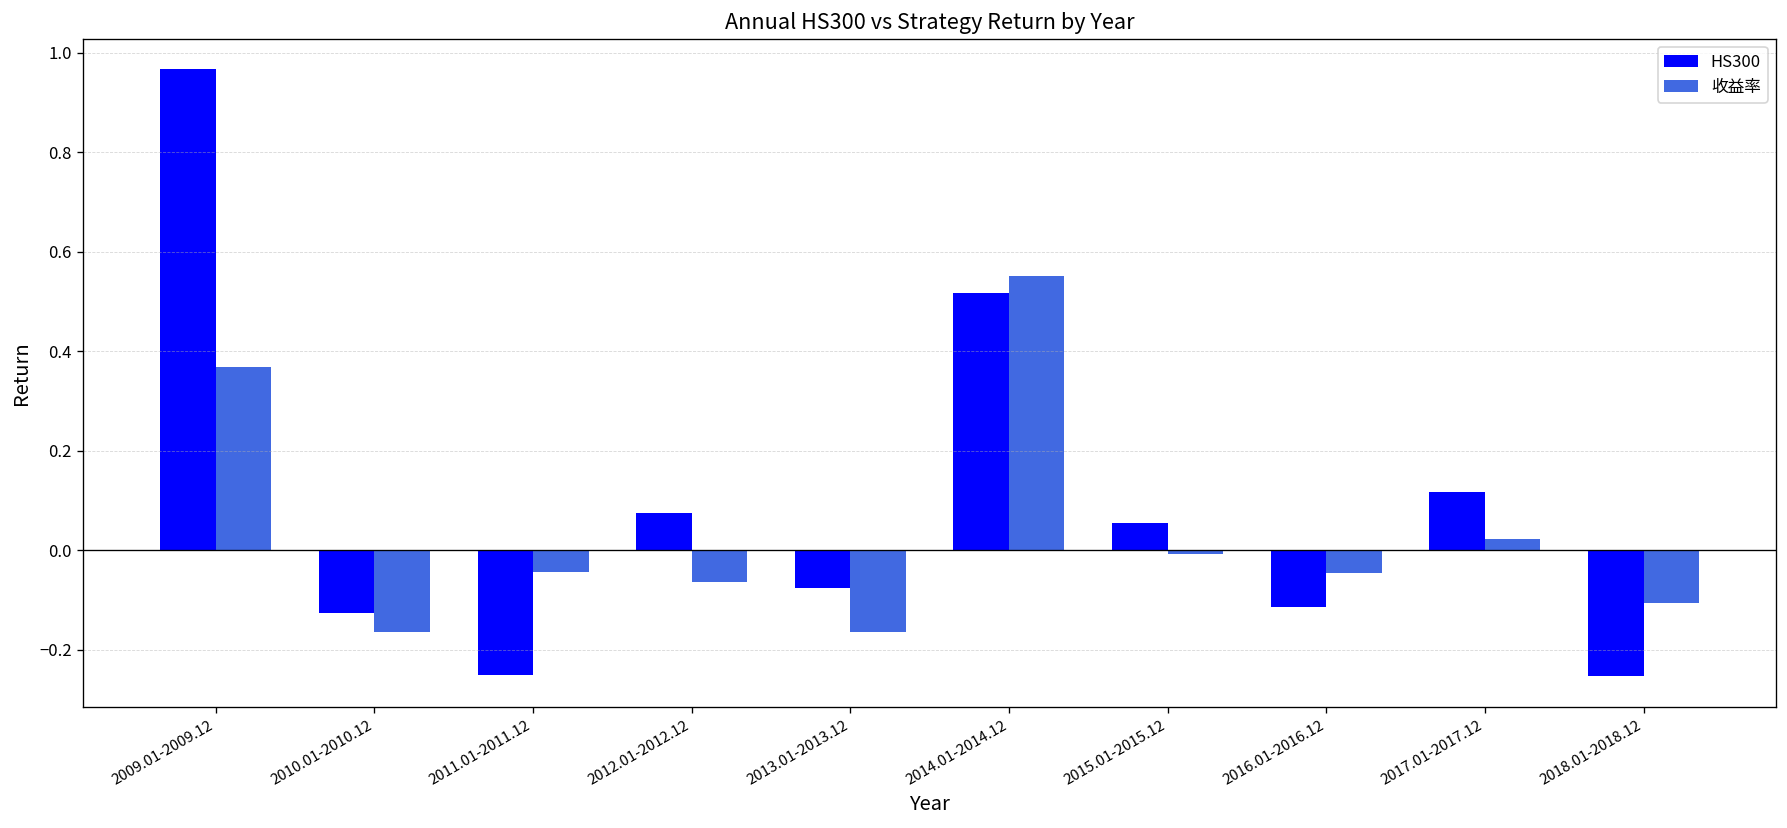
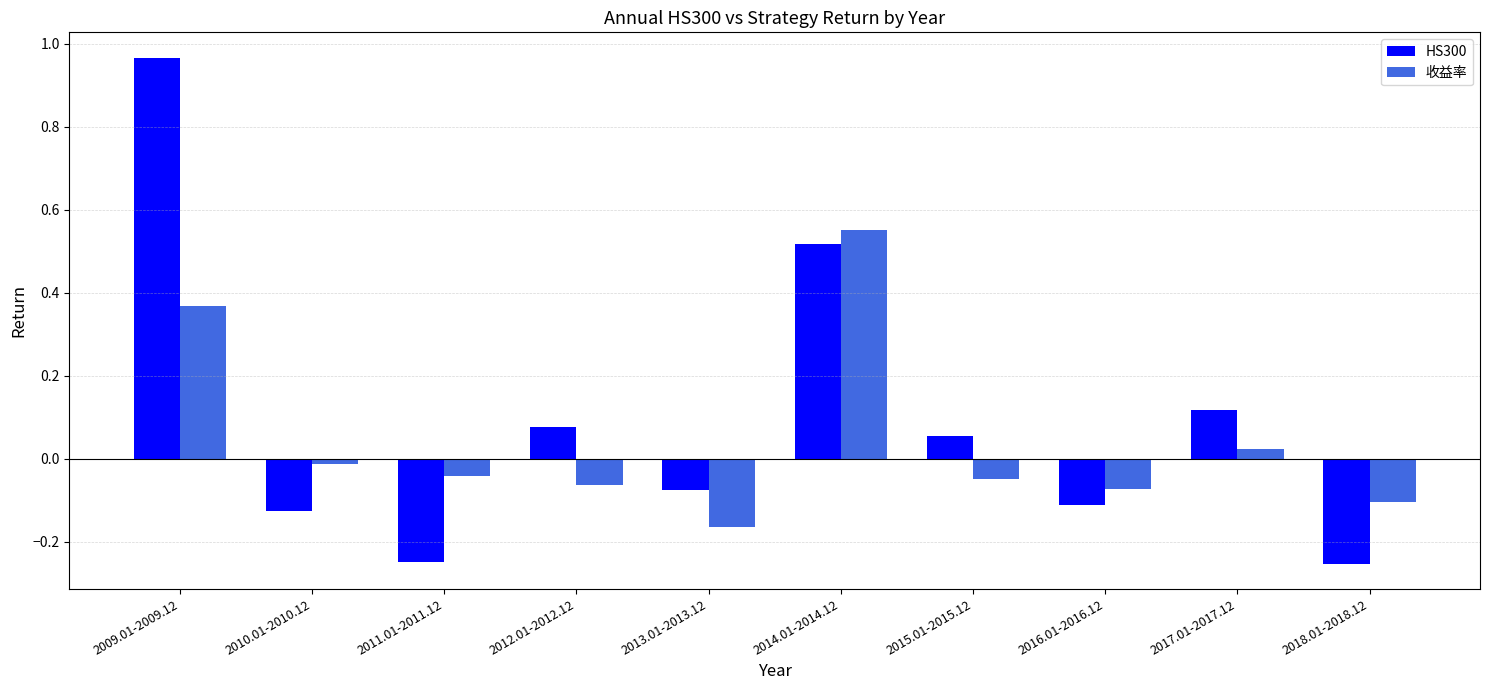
收益率, 2010.01-2010.12: -0.16 -> -0.01
收益率, 2015.01-2015.12: -0.01 -> -0.05
收益率, 2016.01-2016.12: -0.04 -> -0.07
